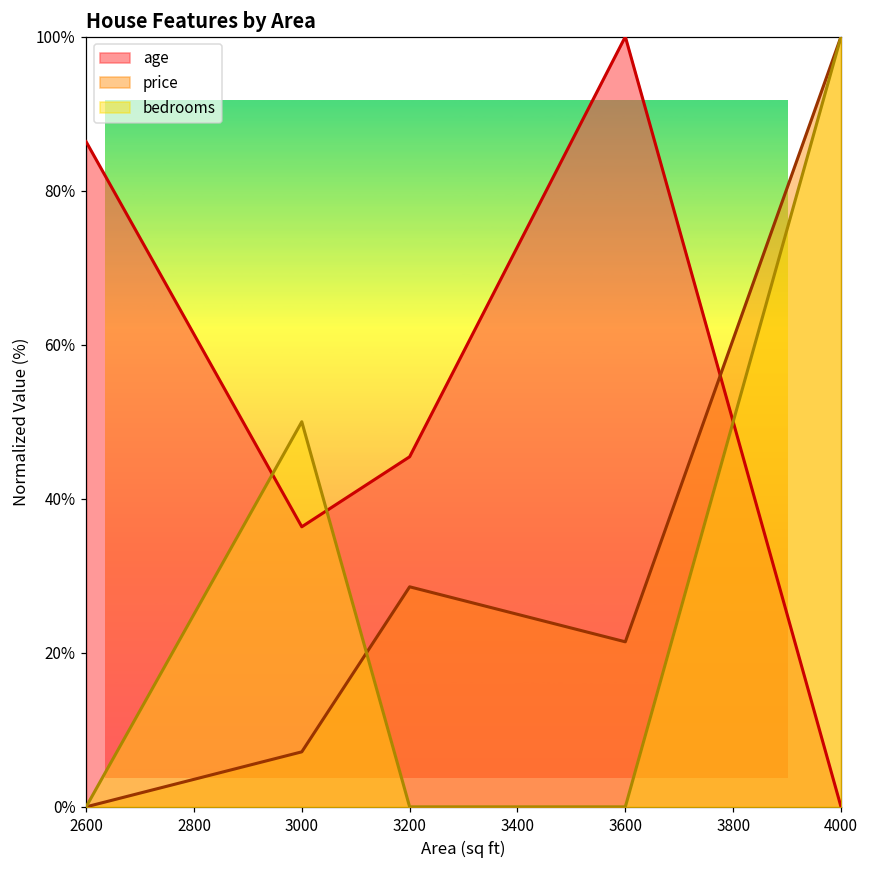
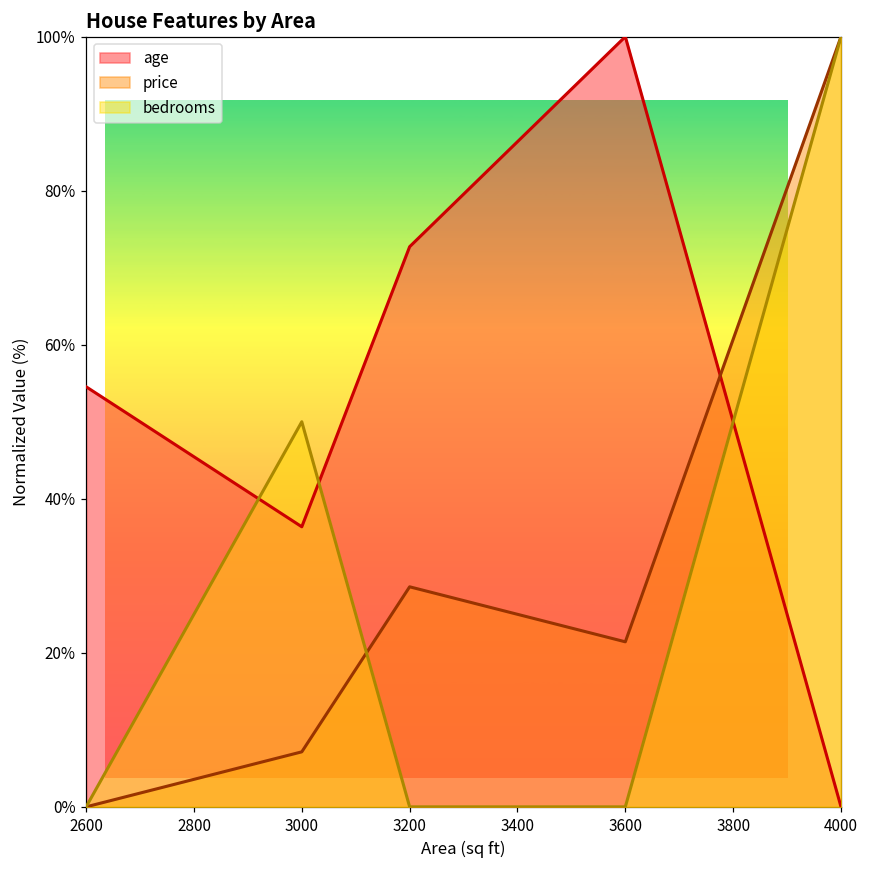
age, 2600: 86% -> 55%
age, 3200: 45% -> 73%
